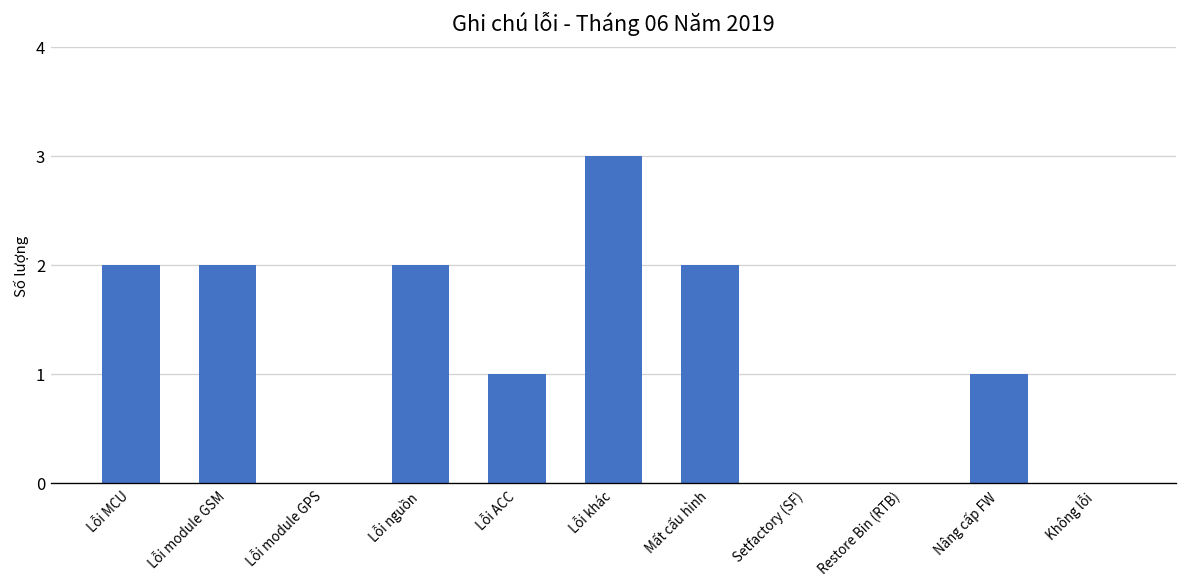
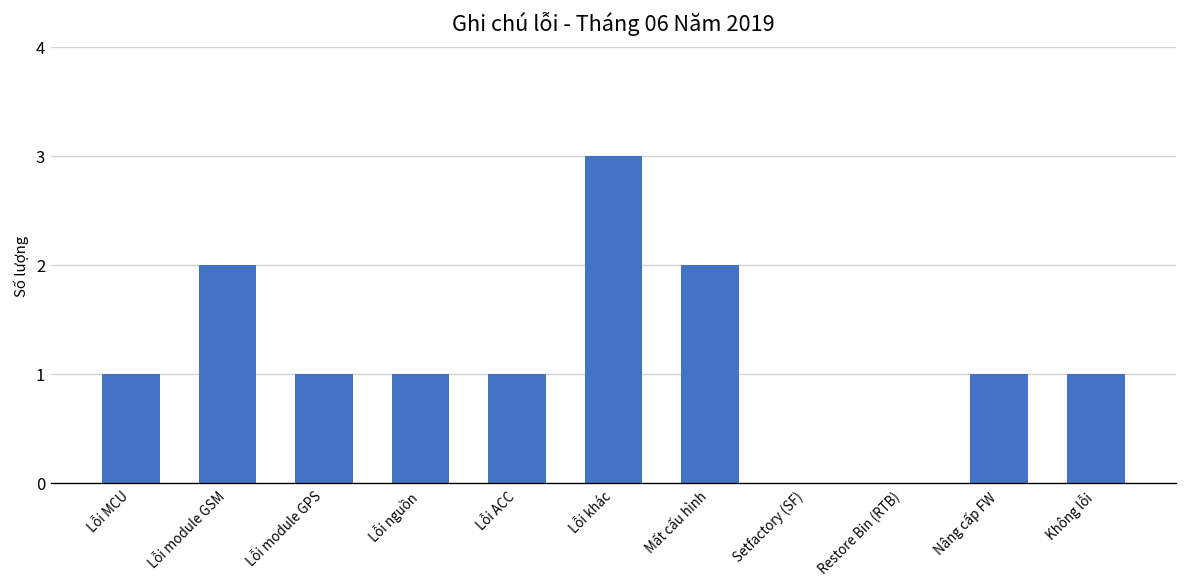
Lỗi MCU: 2 -> 1
Lỗi module GPS: 0 -> 1
Lỗi nguồn: 2 -> 1
Không lỗi: 0 -> 1
